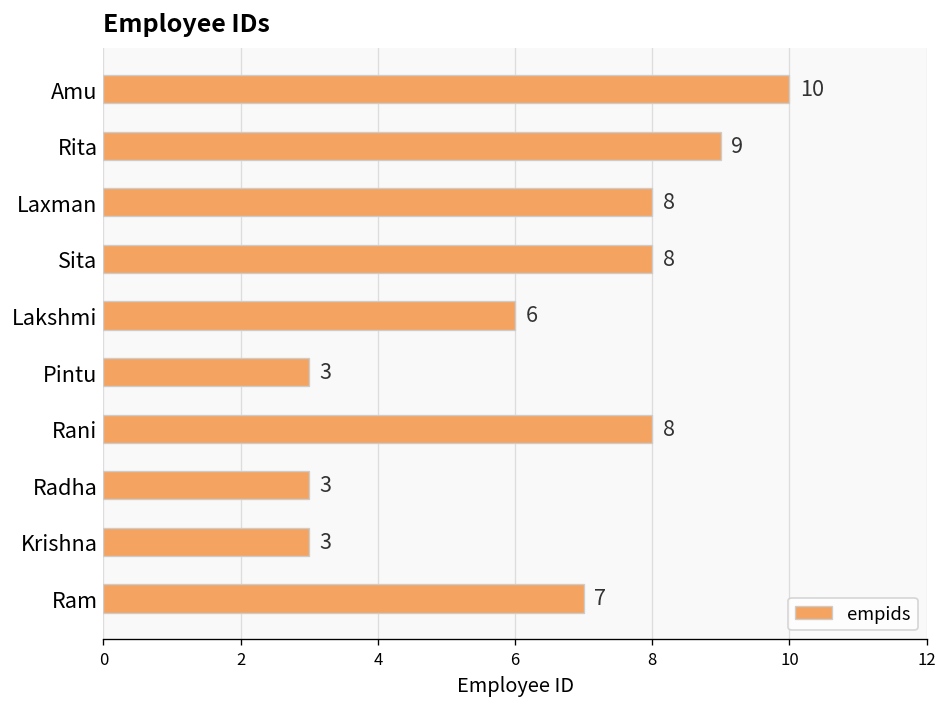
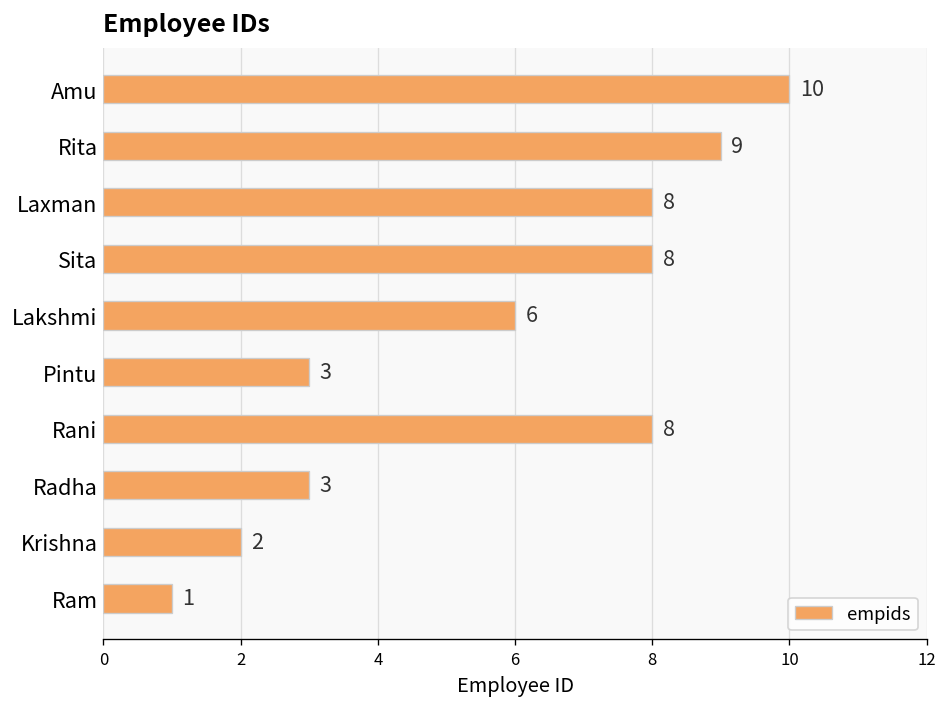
Krishna: 3 -> 2
Ram: 7 -> 1
